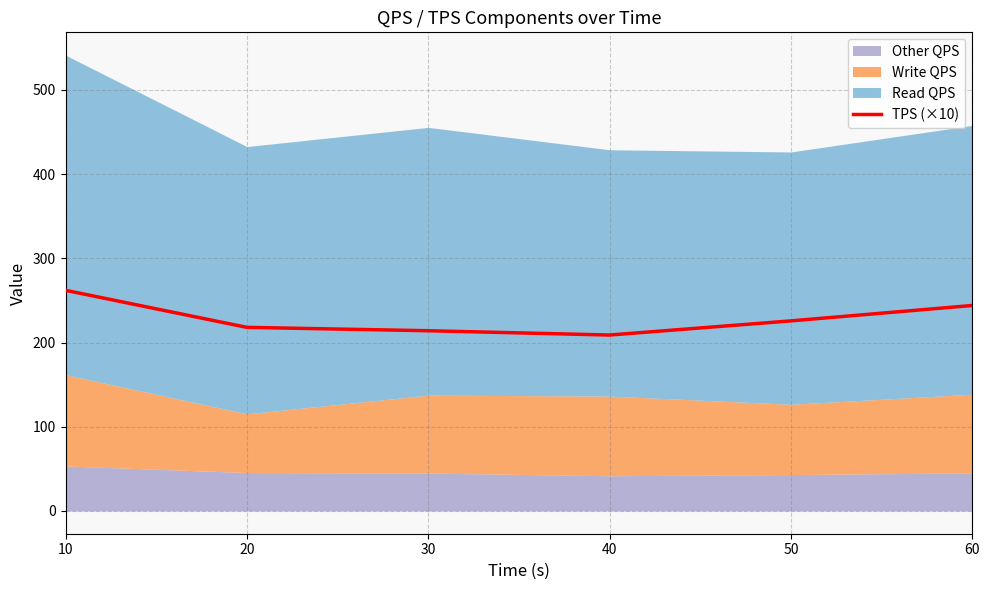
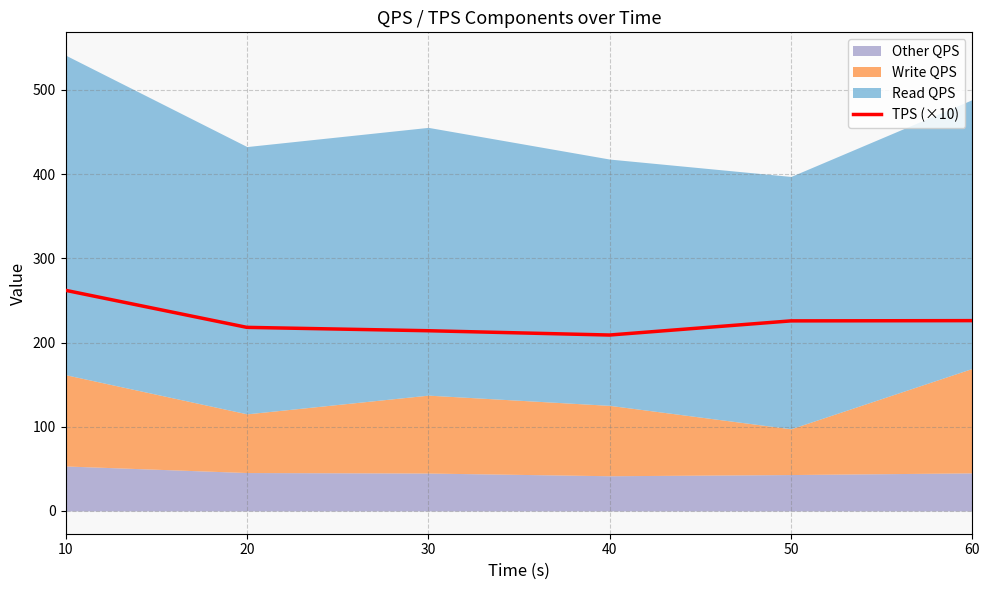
Write QPS, 40: 90 -> 80
Write QPS, 50: 80 -> 50
TPS (×10), 60: 240 -> 230
Write QPS, 60: 90 -> 120
